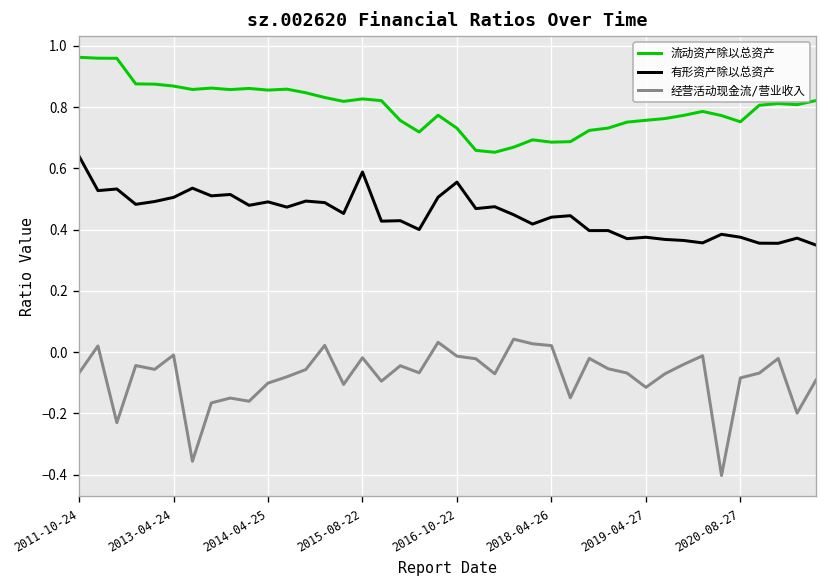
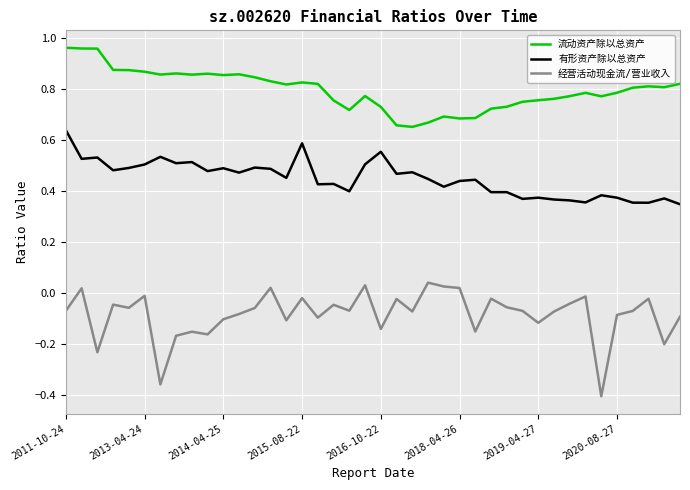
经营活动现金流/营业收入, 2016-10-22: -0.01 -> -0.14
流动资产除以总资产, 2020-08-27: 0.75 -> 0.79
